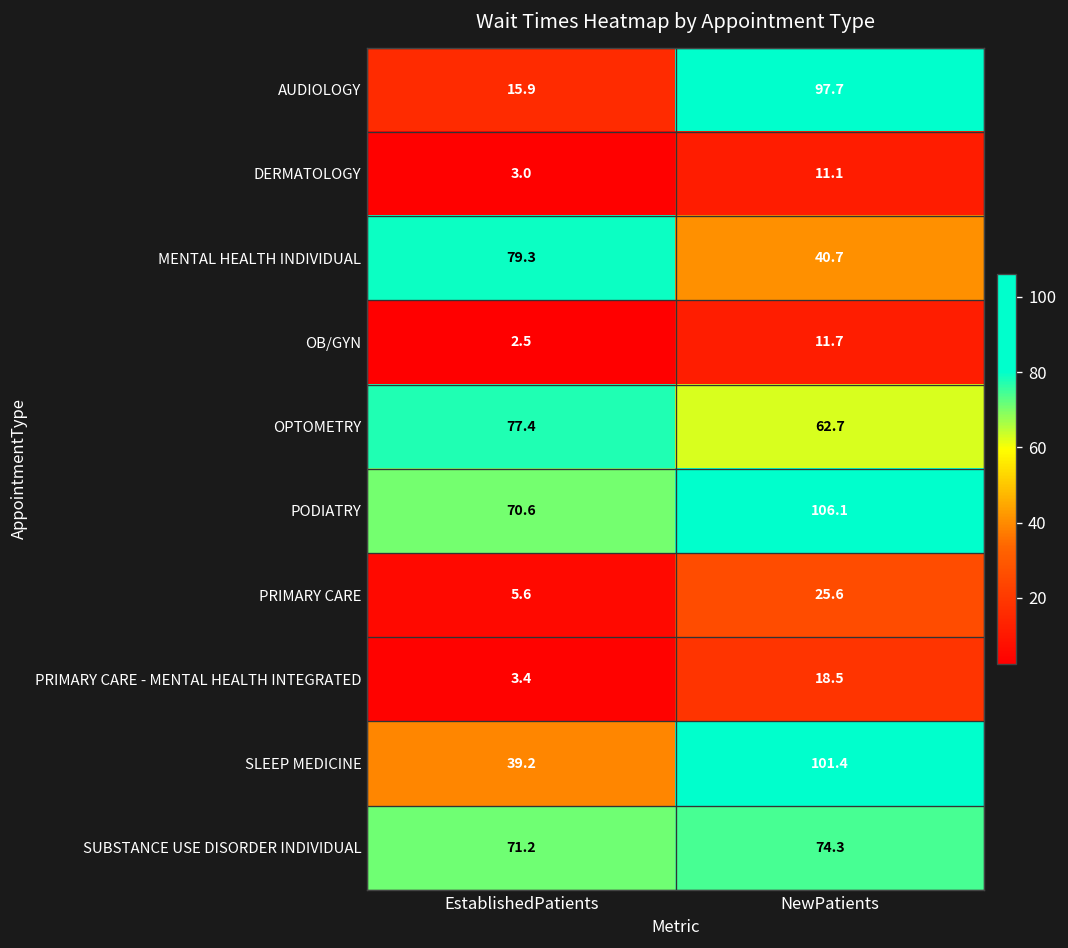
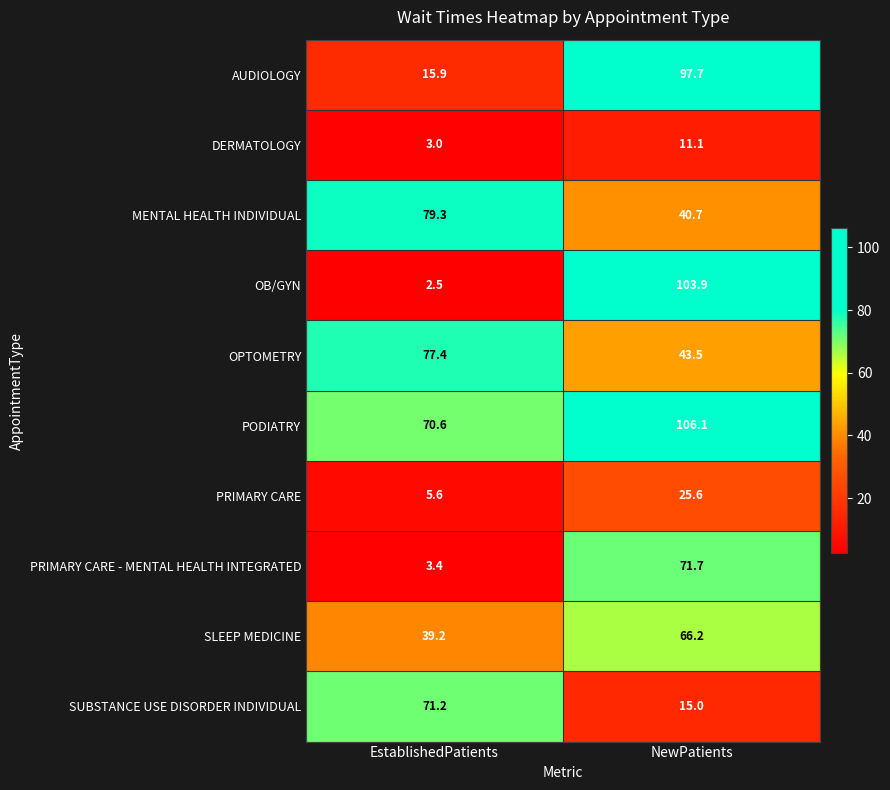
OB/GYN, NewPatients: 11.7 -> 103.9
OPTOMETRY, NewPatients: 62.7 -> 43.5
PRIMARY CARE - MENTAL HEALTH INTEGRATED, NewPatients: 18.5 -> 71.7
SLEEP MEDICINE, NewPatients: 101.4 -> 66.2
SUBSTANCE USE DISORDER INDIVIDUAL, NewPatients: 74.3 -> 15.0
